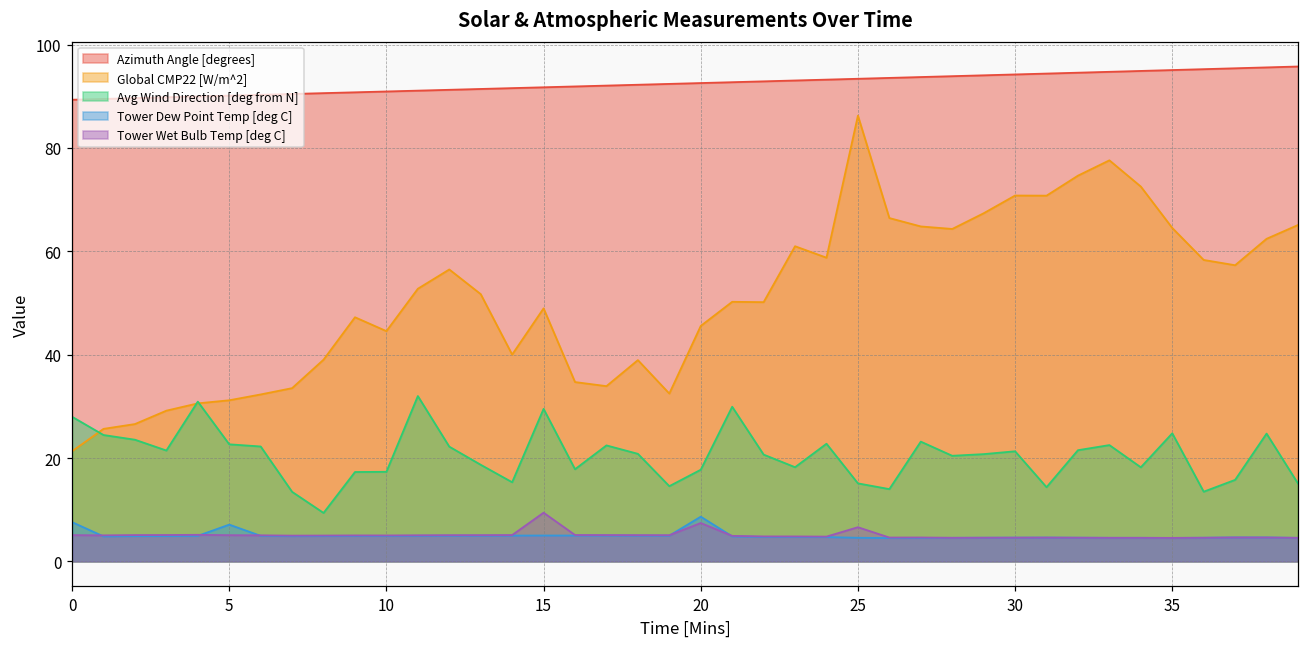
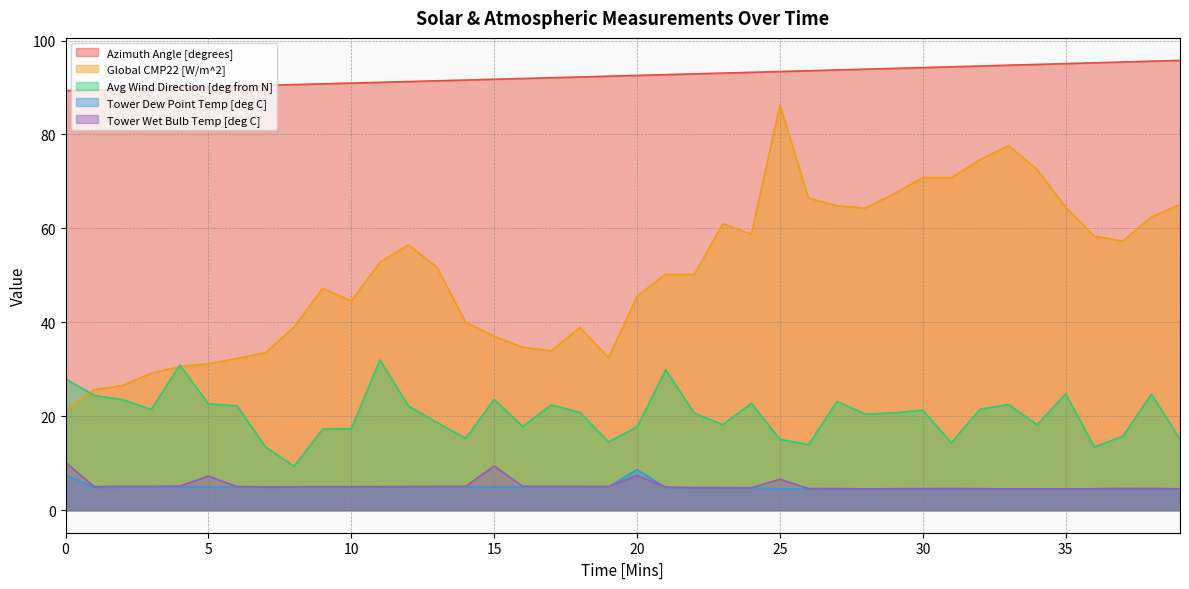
Tower Wet Bulb Temp [deg C], 0: 5 -> 10
Tower Dew Point Temp [deg C], 5: 7 -> 5
Tower Wet Bulb Temp [deg C], 5: 5 -> 7
Global CMP22 [W/m^2], 15: 49 -> 37
Avg Wind Direction [deg from N], 15: 30 -> 24
